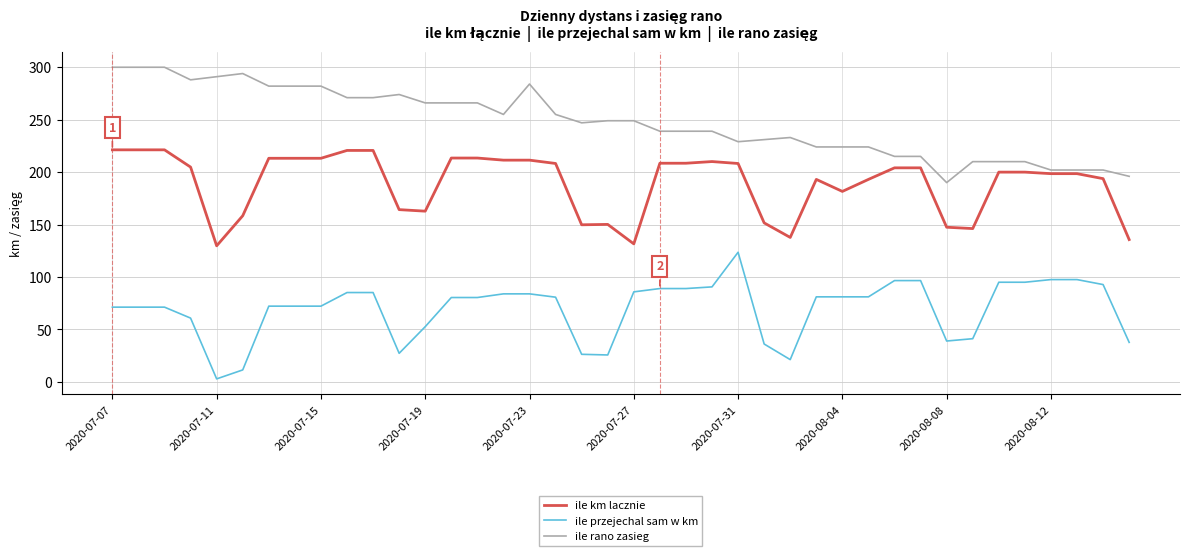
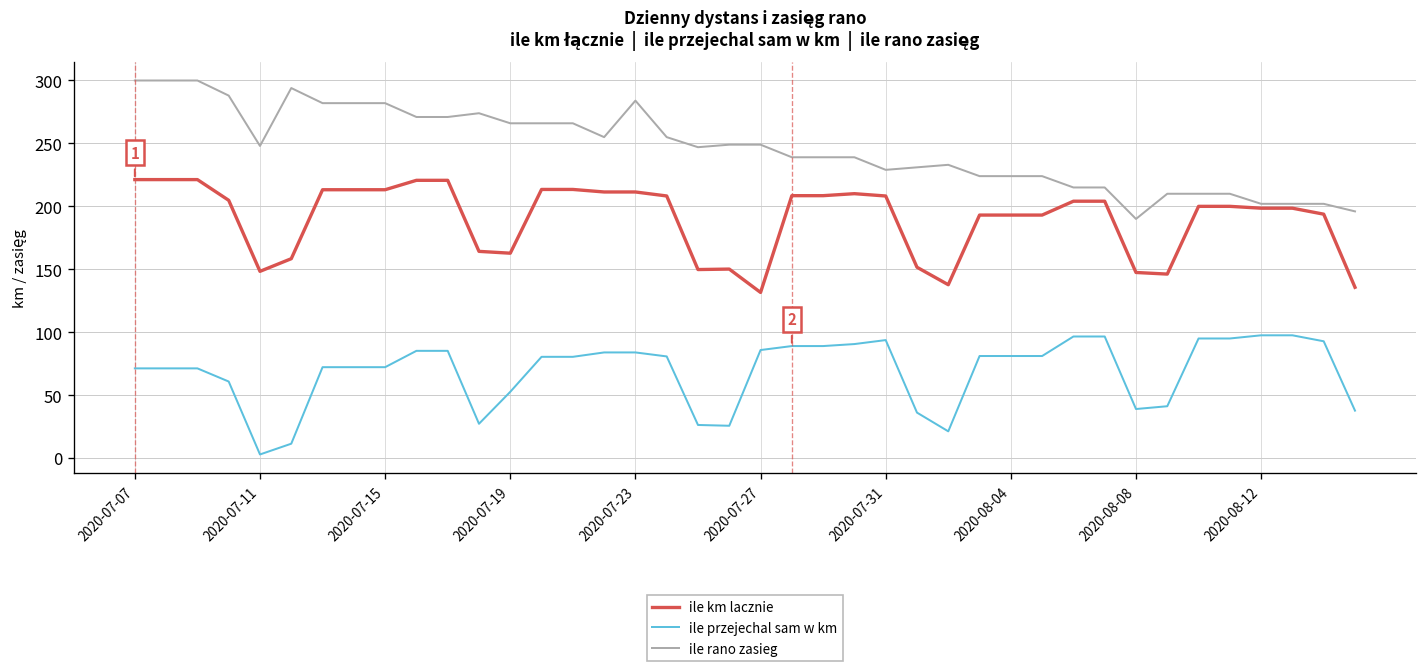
ile km lacznie, 2020-07-11: 130 -> 148
ile rano zasieg, 2020-07-11: 291 -> 248
ile przejechal sam w km, 2020-07-31: 124 -> 94
ile km lacznie, 2020-08-04: 182 -> 193
